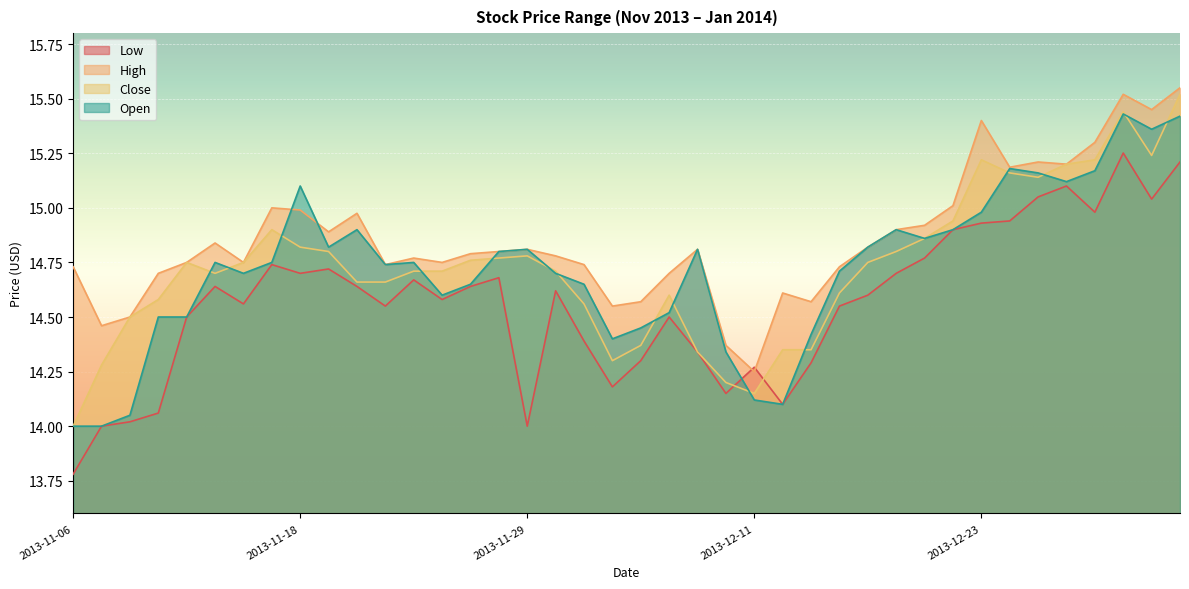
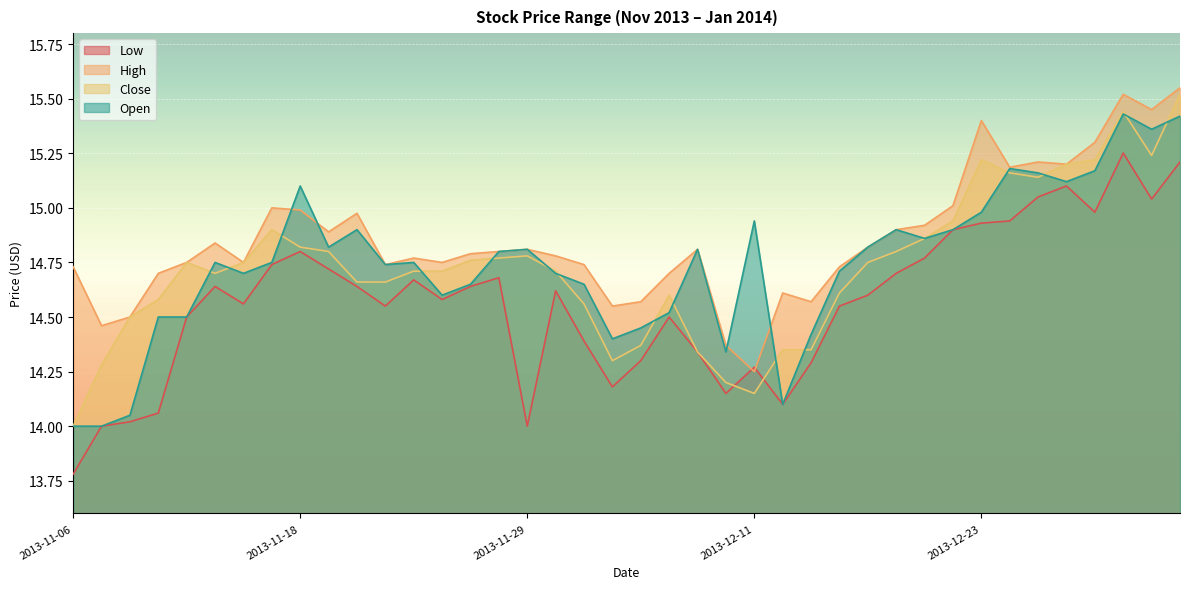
Low, 2013-11-18: 14.7 -> 14.8
Open, 2013-12-11: 14.12 -> 14.94
